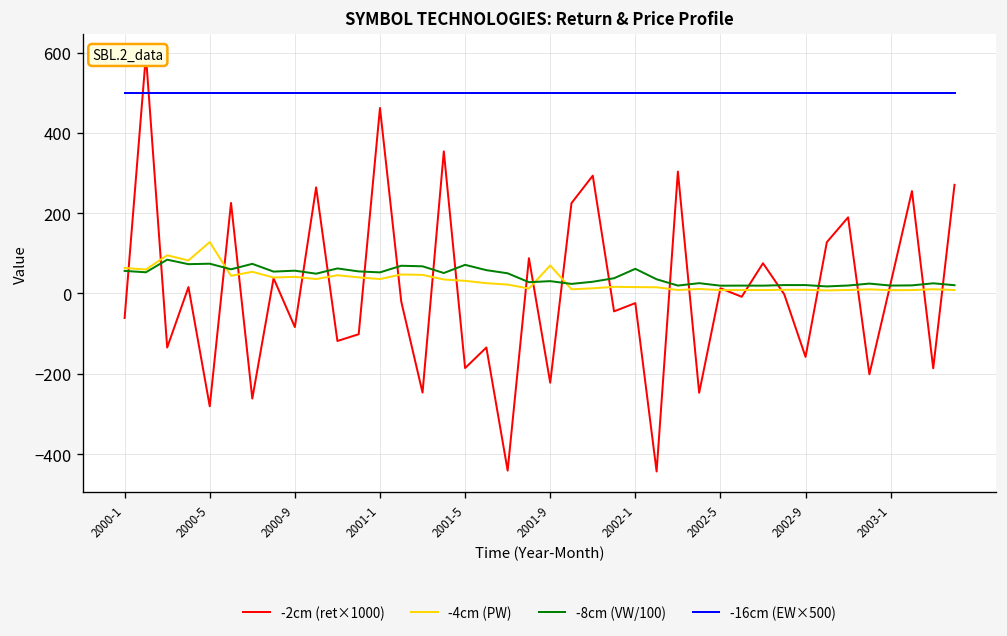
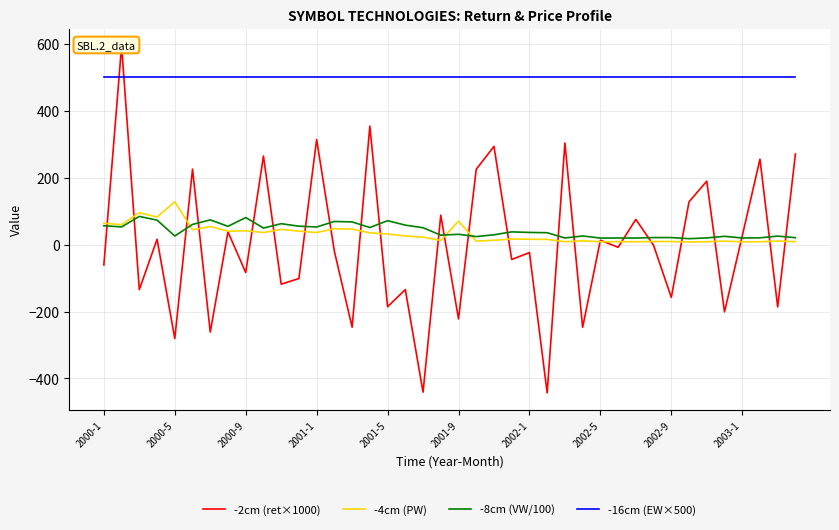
-8cm (VW/100), 2000-5: 70 -> 30
-8cm (VW/100), 2000-9: 60 -> 80
-2cm (ret×1000), 2001-1: 460 -> 310
-8cm (VW/100), 2002-1: 60 -> 40
